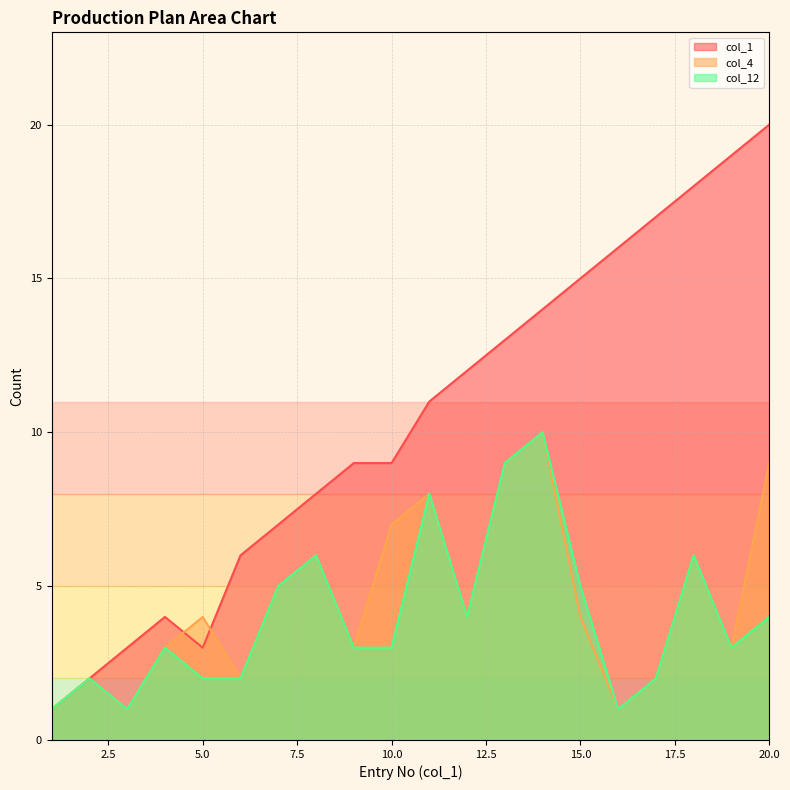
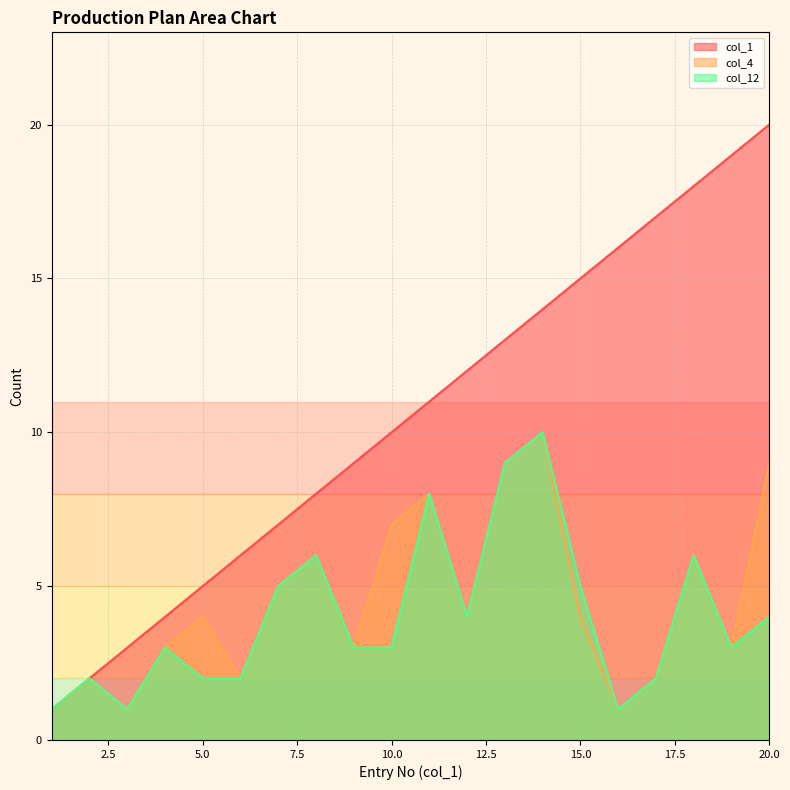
col_1, 5.0: 3 -> 5
col_1, 10.0: 9 -> 10
